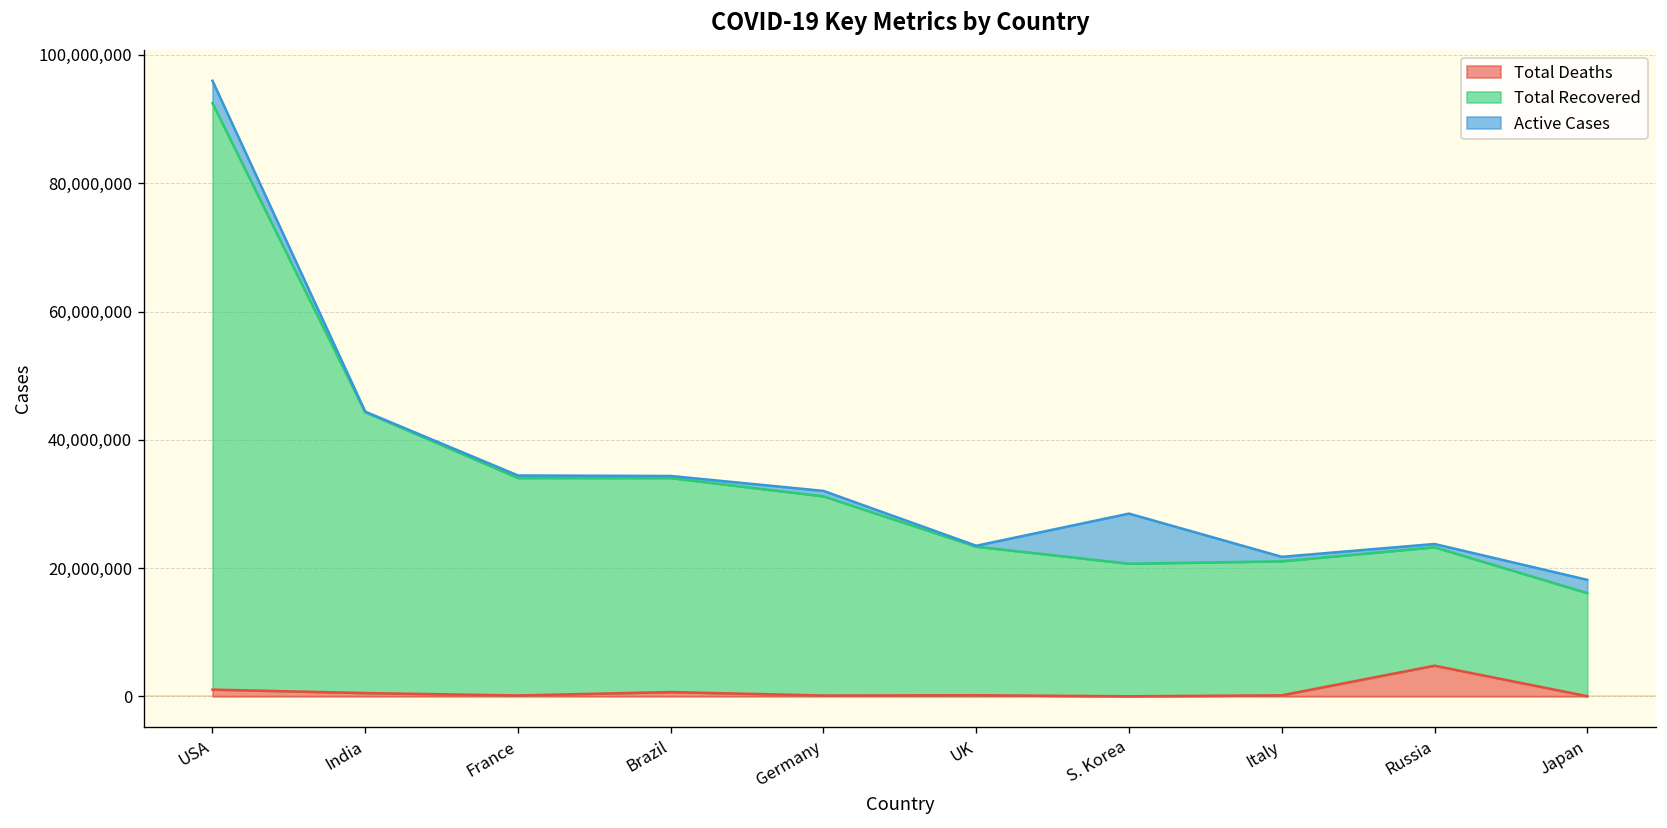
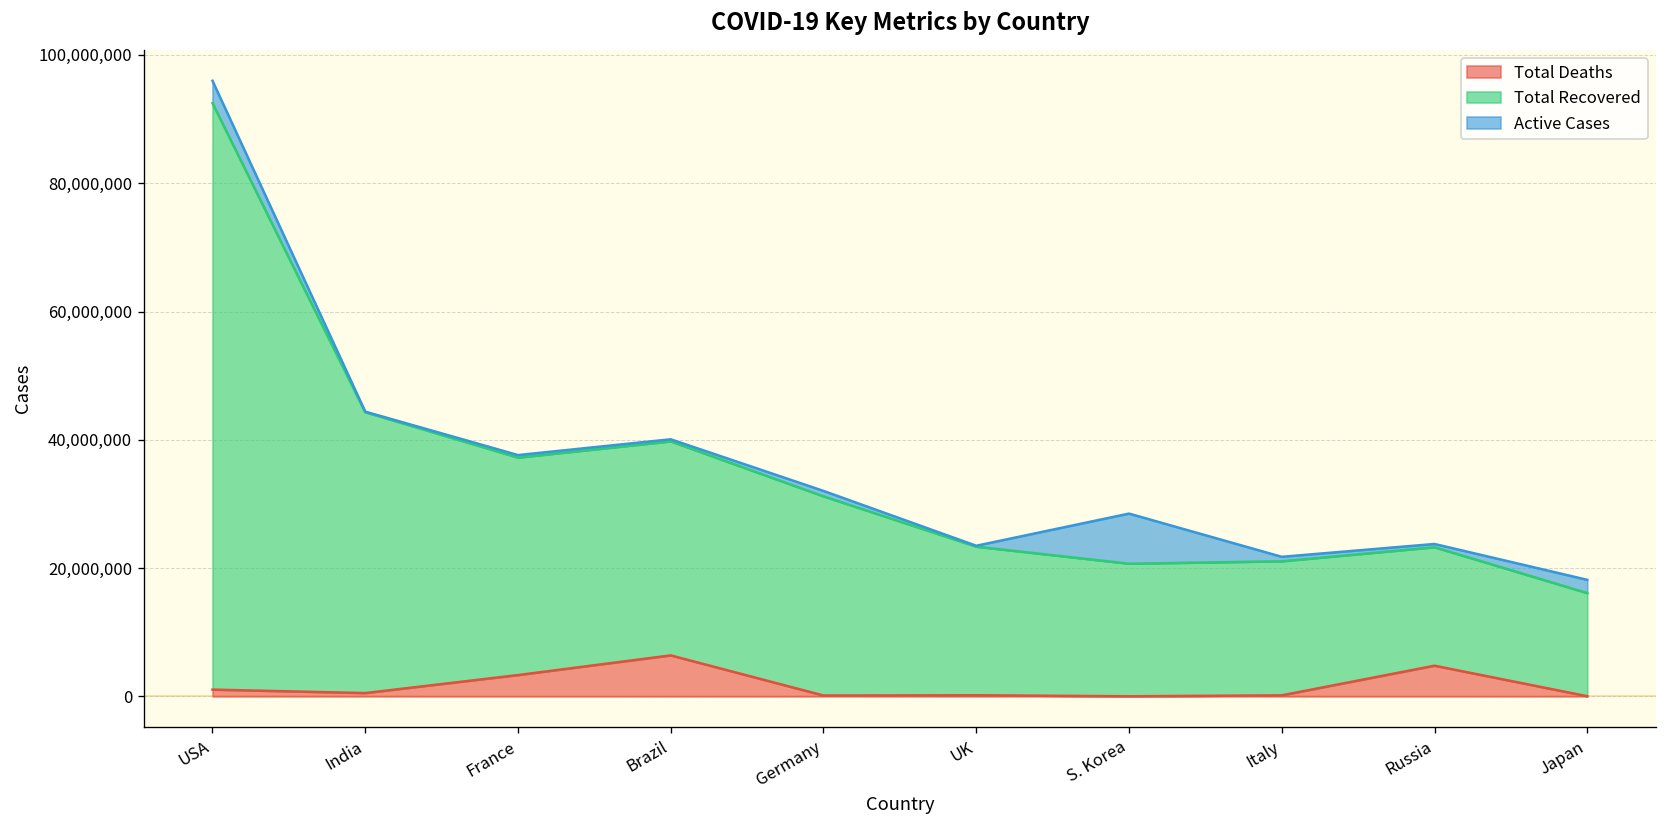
Total Deaths, France: 0 -> 3,000,000
Total Deaths, Brazil: 1,000,000 -> 6,000,000
